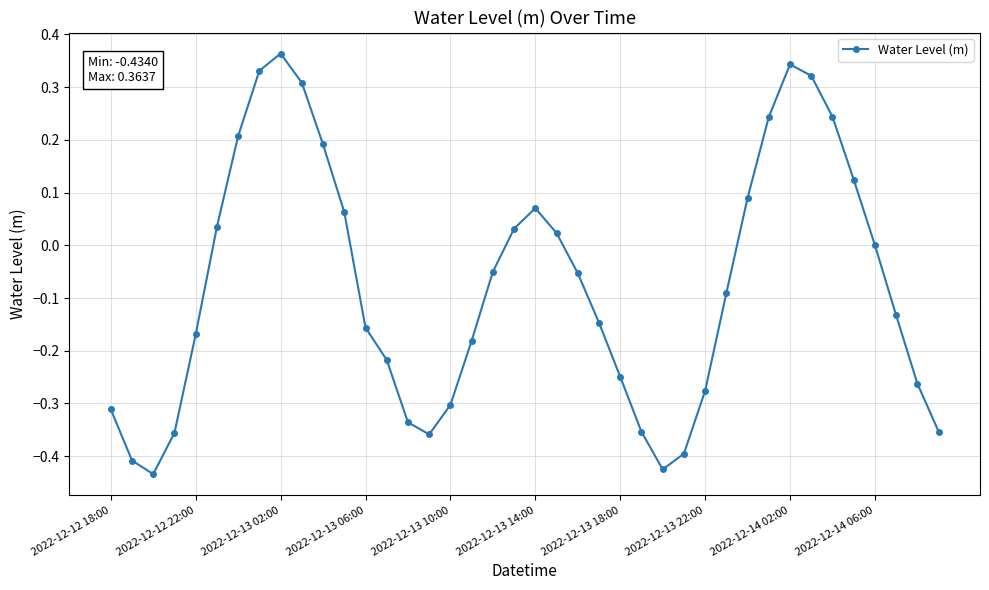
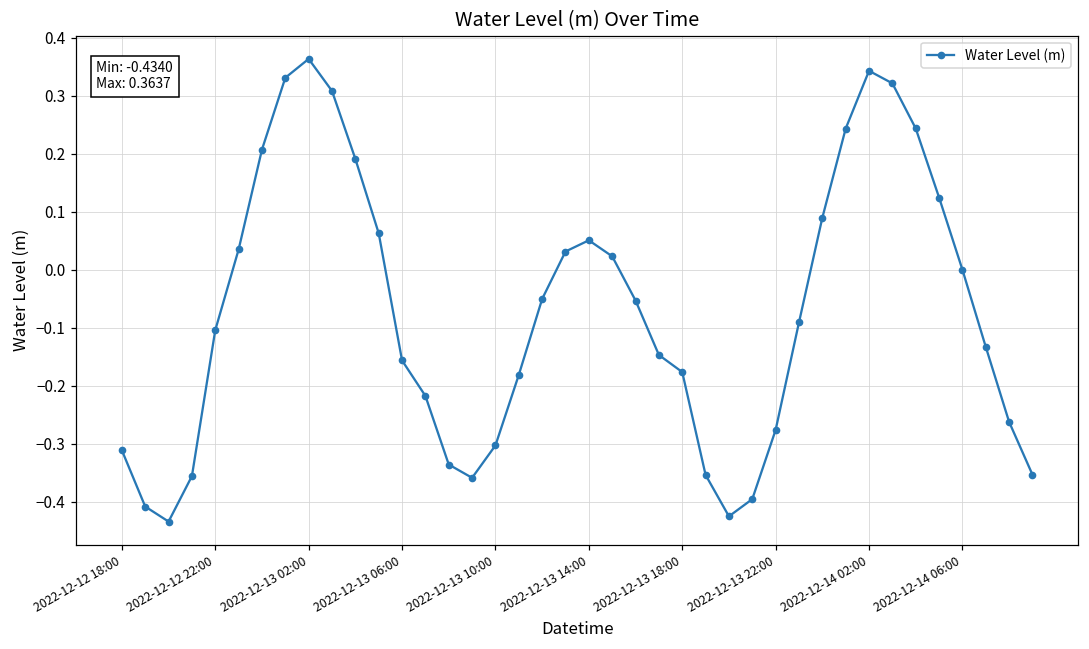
2022-12-12 22:00: -0.17 -> -0.10
2022-12-13 14:00: 0.07 -> 0.05
2022-12-13 18:00: -0.25 -> -0.18
